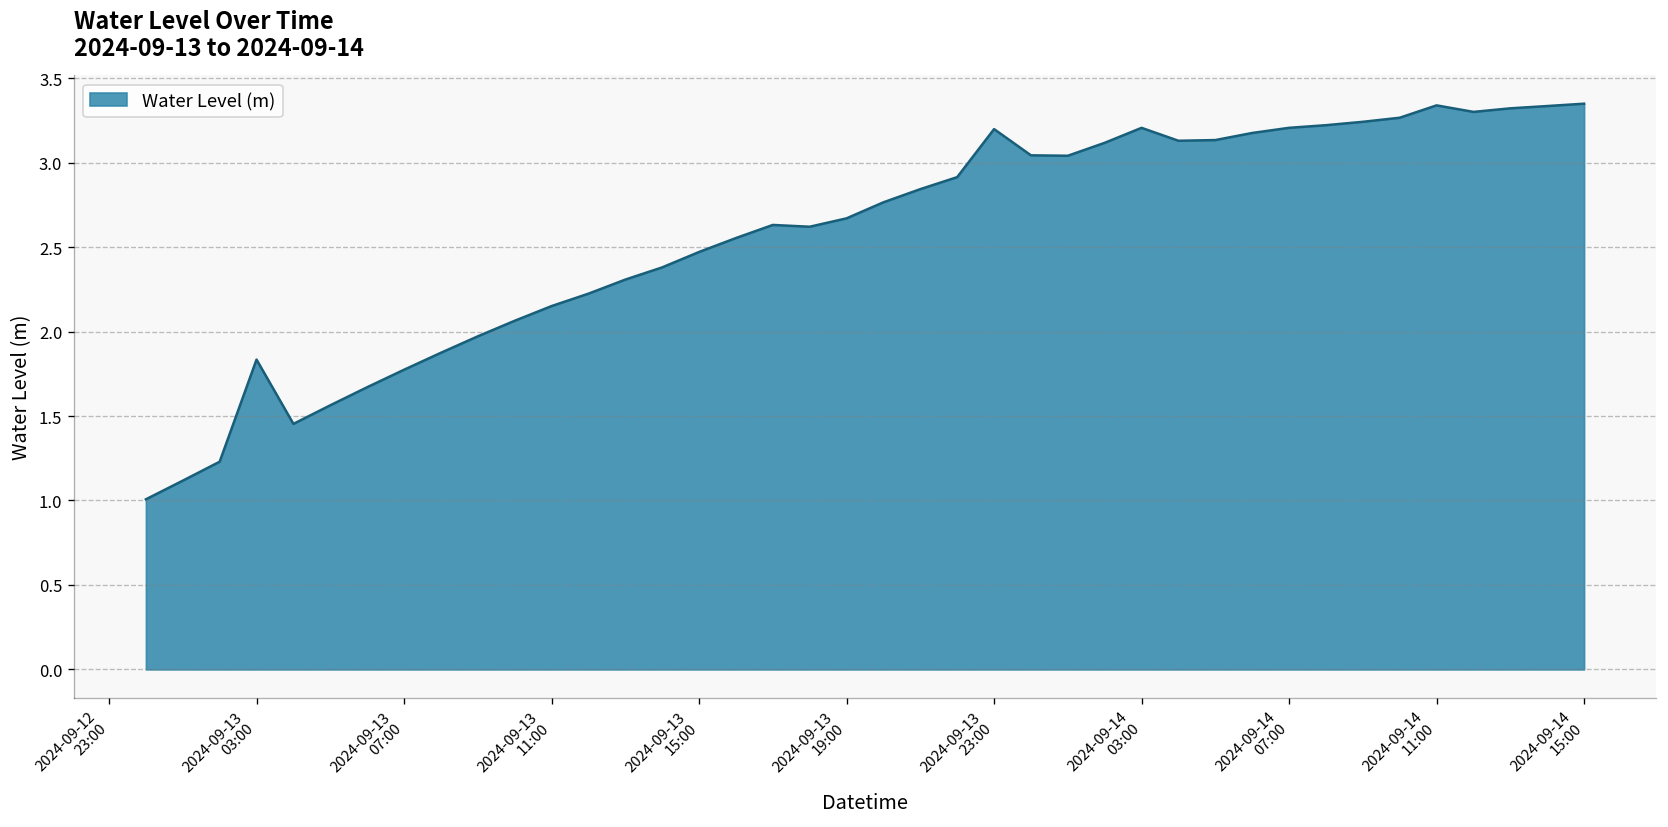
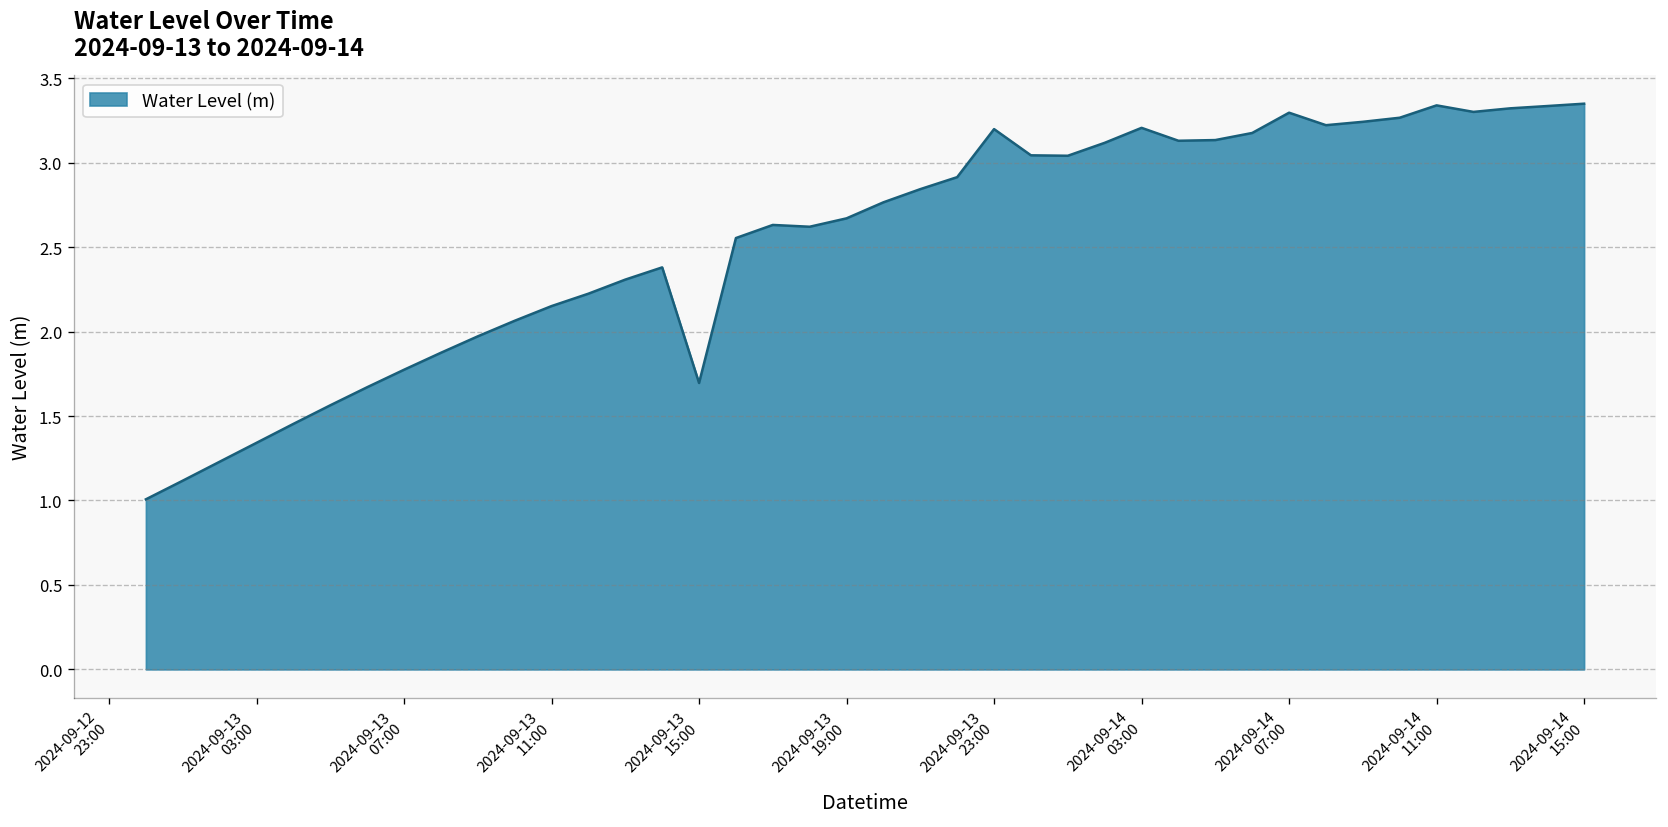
2024-09-13 03:00: 1.83 -> 1.34
2024-09-13 15:00: 2.47 -> 1.70
2024-09-14 07:00: 3.21 -> 3.30
